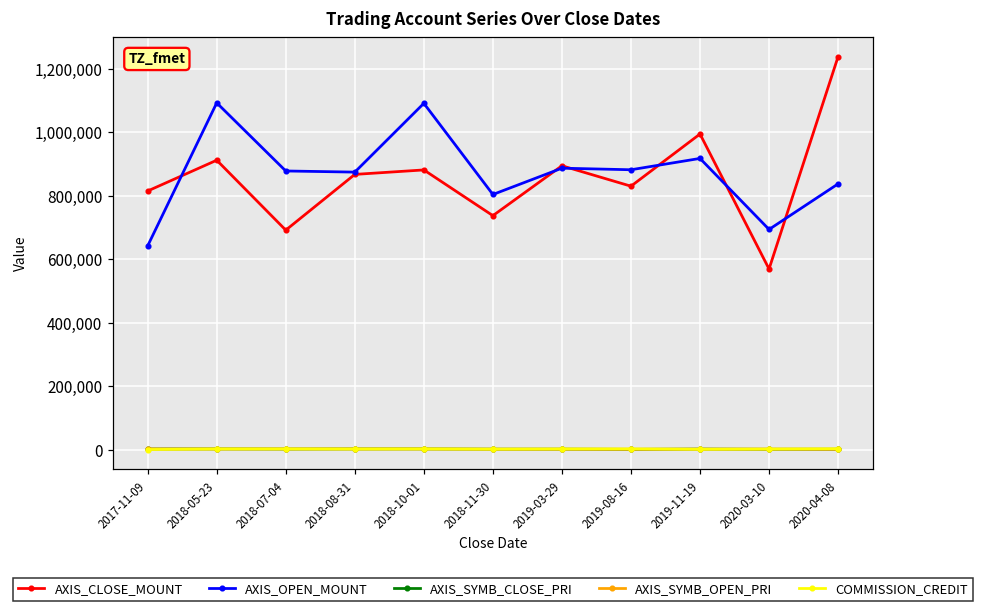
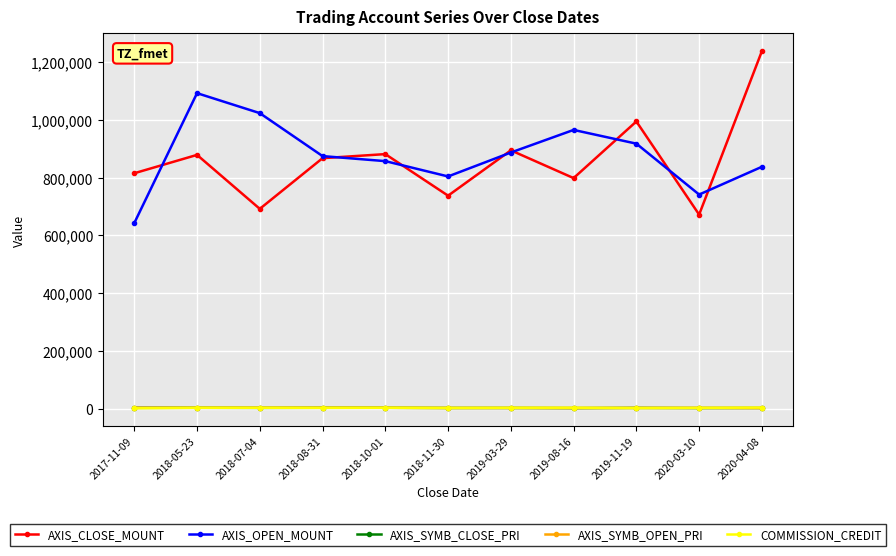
AXIS_CLOSE_MOUNT, 2018-05-23: 910,000 -> 880,000
AXIS_OPEN_MOUNT, 2018-07-04: 880,000 -> 1,020,000
AXIS_OPEN_MOUNT, 2018-10-01: 1,090,000 -> 860,000
AXIS_CLOSE_MOUNT, 2019-08-16: 830,000 -> 800,000
AXIS_OPEN_MOUNT, 2019-08-16: 880,000 -> 970,000
AXIS_CLOSE_MOUNT, 2020-03-10: 570,000 -> 670,000
AXIS_OPEN_MOUNT, 2020-03-10: 690,000 -> 740,000
